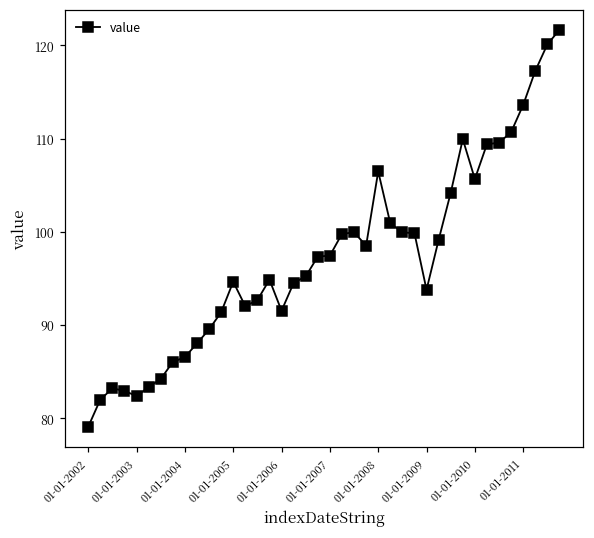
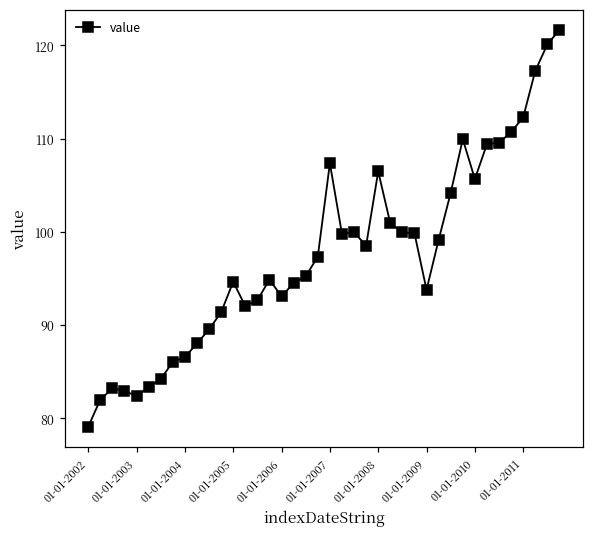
01-01-2006: 92 -> 93
01-01-2007: 97 -> 107
01-01-2011: 114 -> 112
